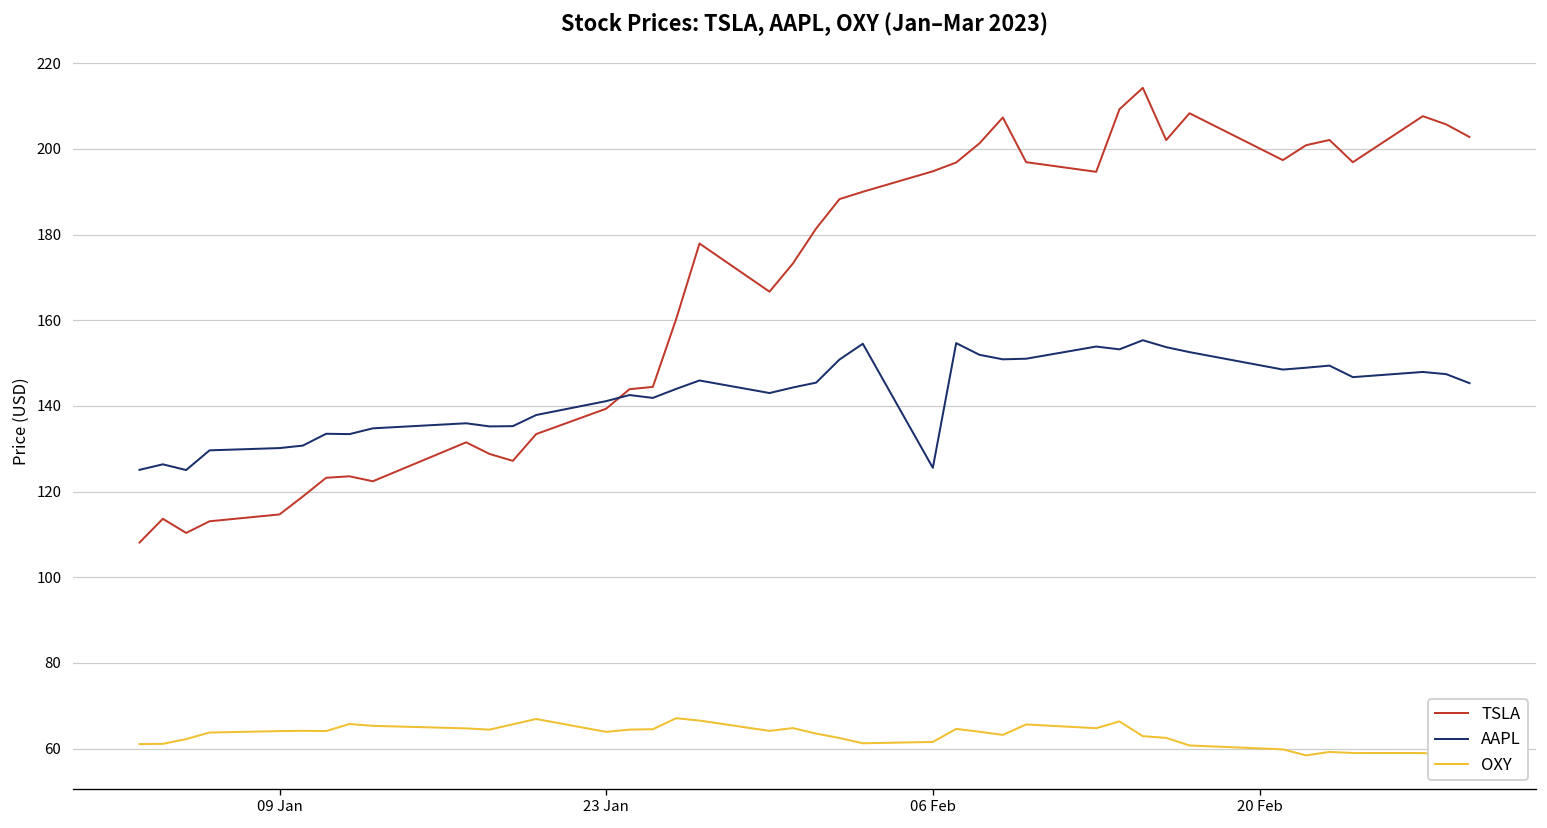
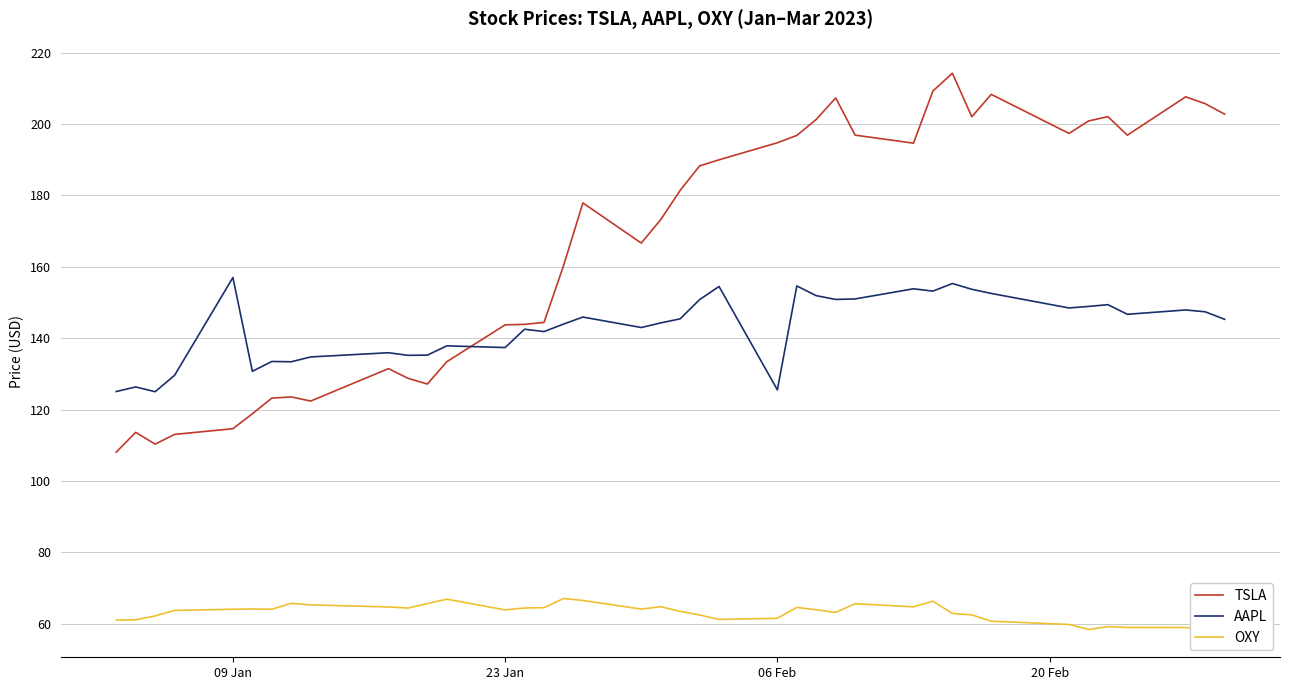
AAPL, 09 Jan: 130 -> 157
TSLA, 23 Jan: 139 -> 144
AAPL, 23 Jan: 141 -> 137
